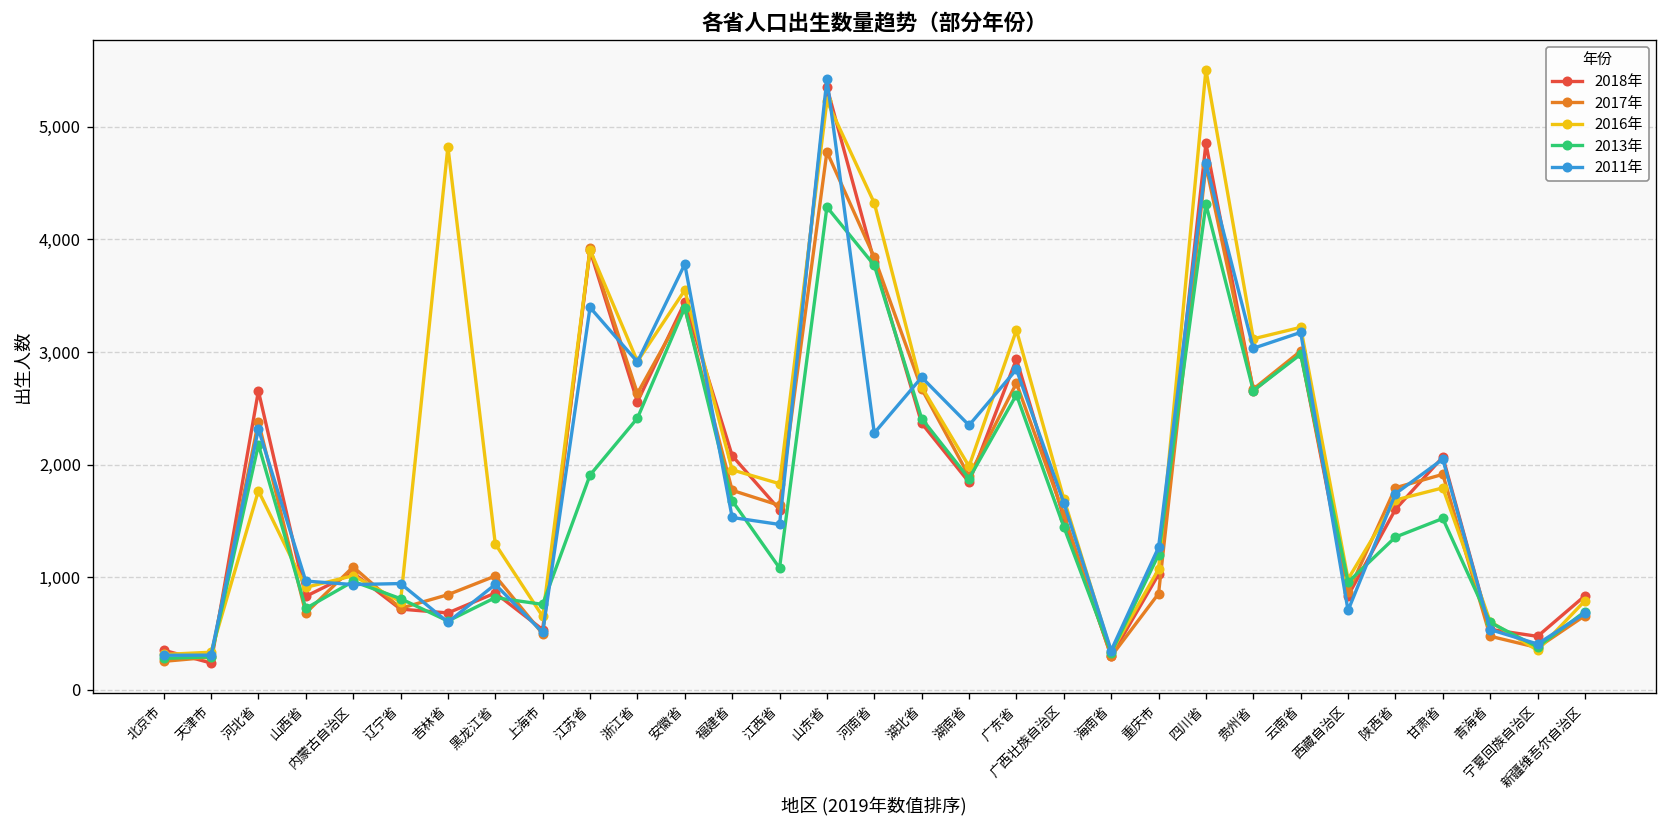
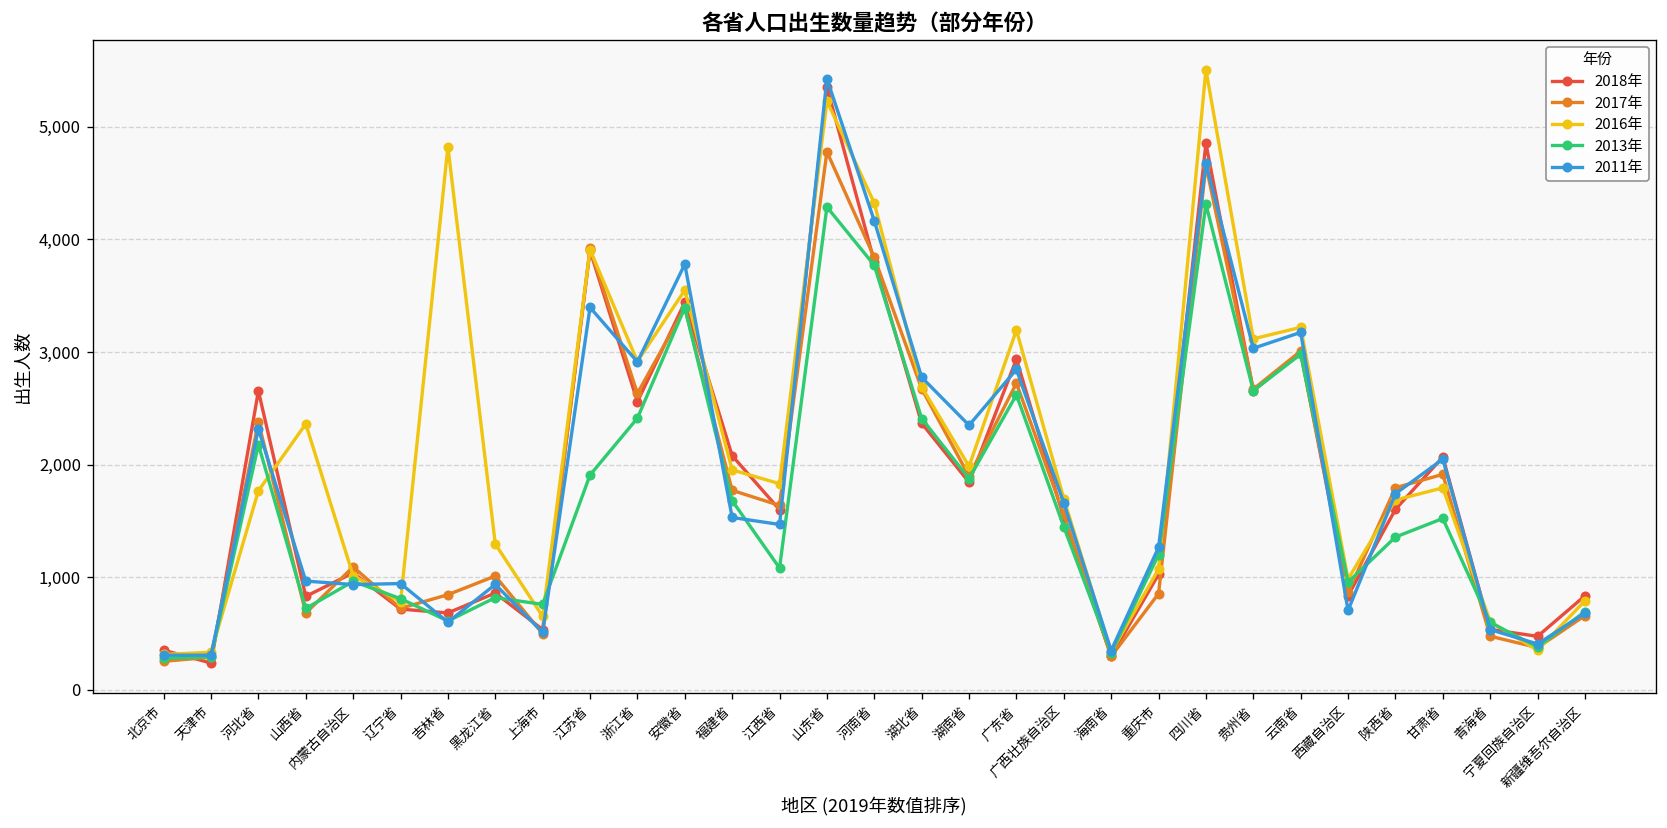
2016年, 山西省: 900 -> 2,400
2011年, 河南省: 2,300 -> 4,200
